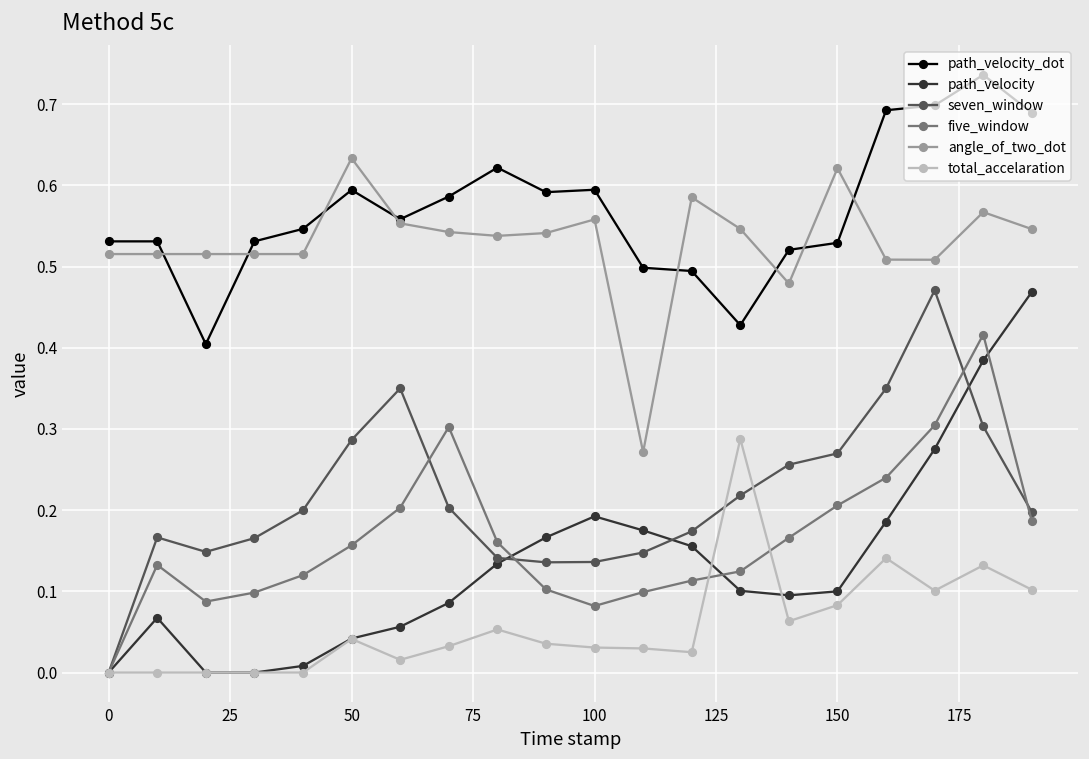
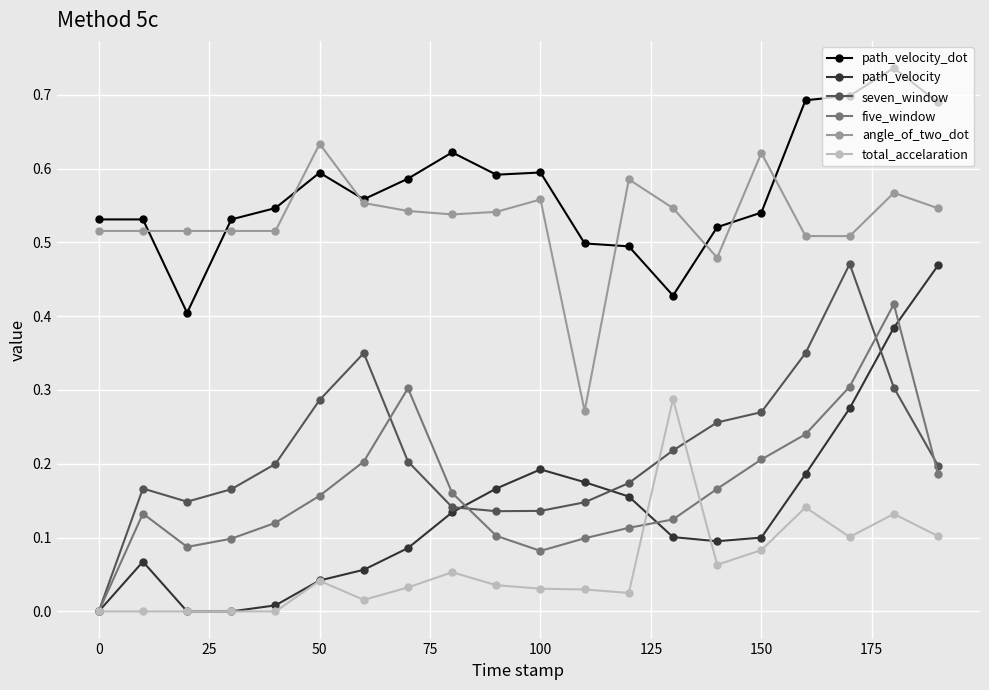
path_velocity_dot, 150: 0.53 -> 0.54
